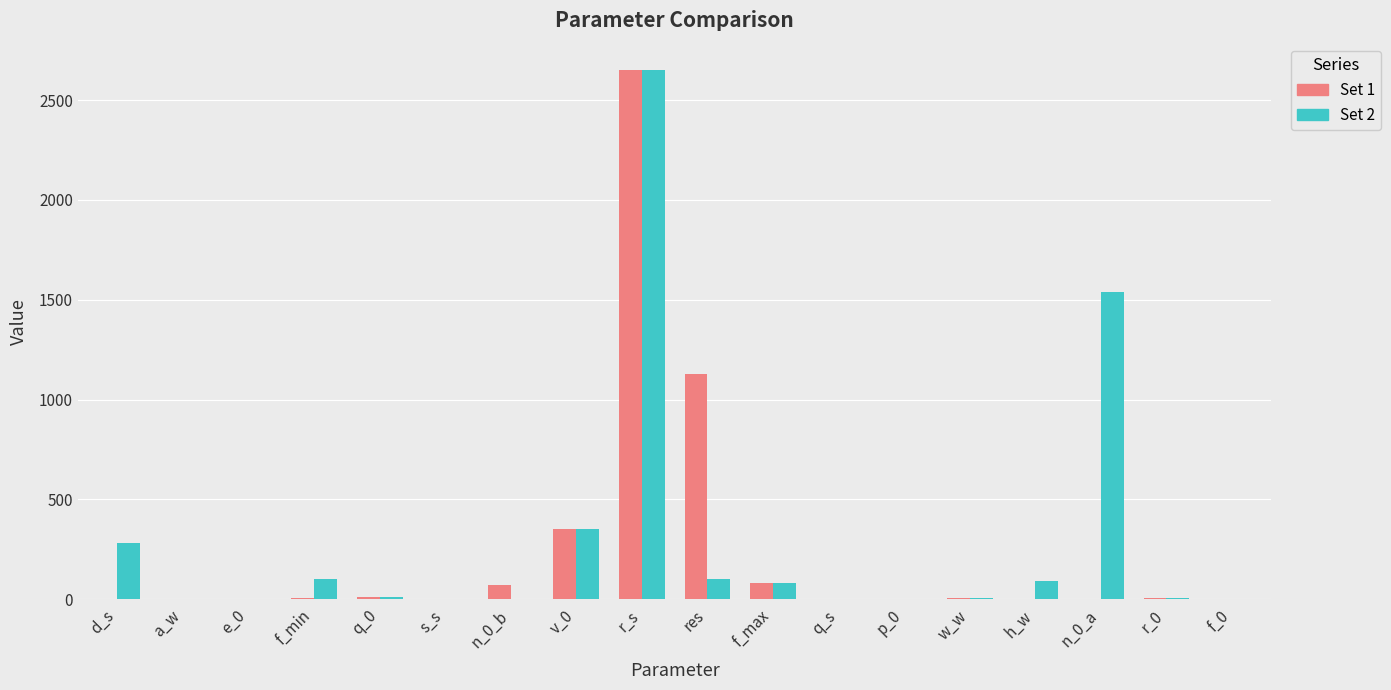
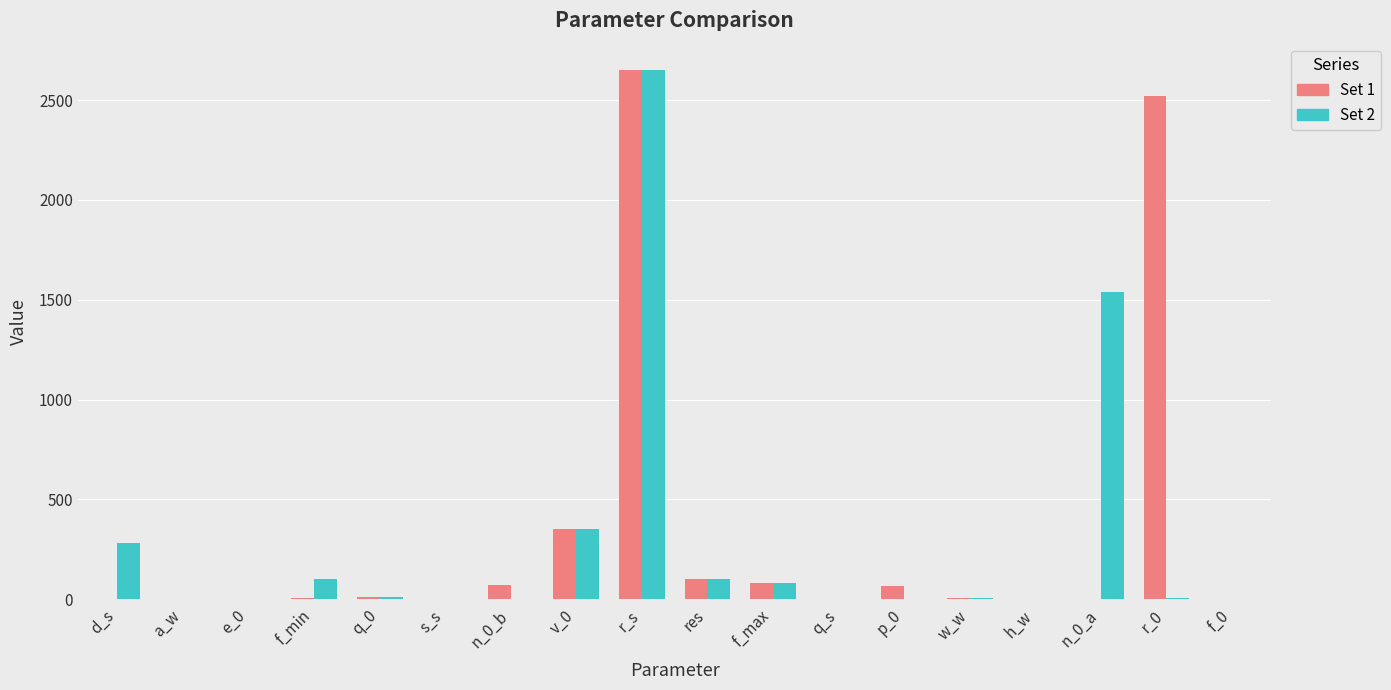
Set 1, res: 1130 -> 100
Set 1, p_0: 0 -> 70
Set 2, h_w: 90 -> 0
Set 1, r_0: 10 -> 2520
